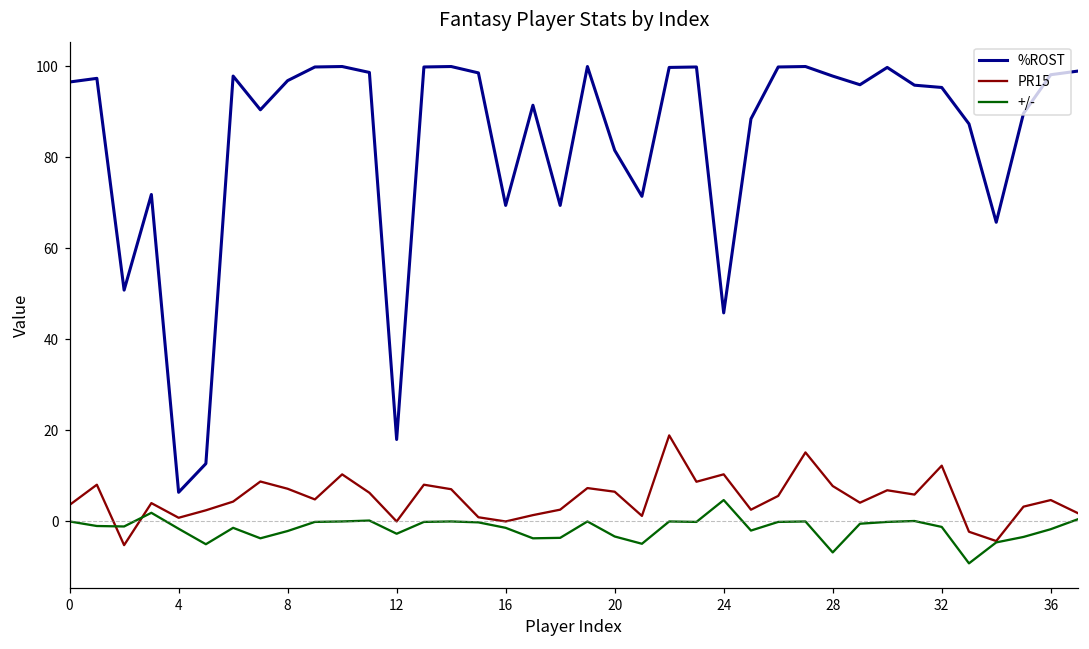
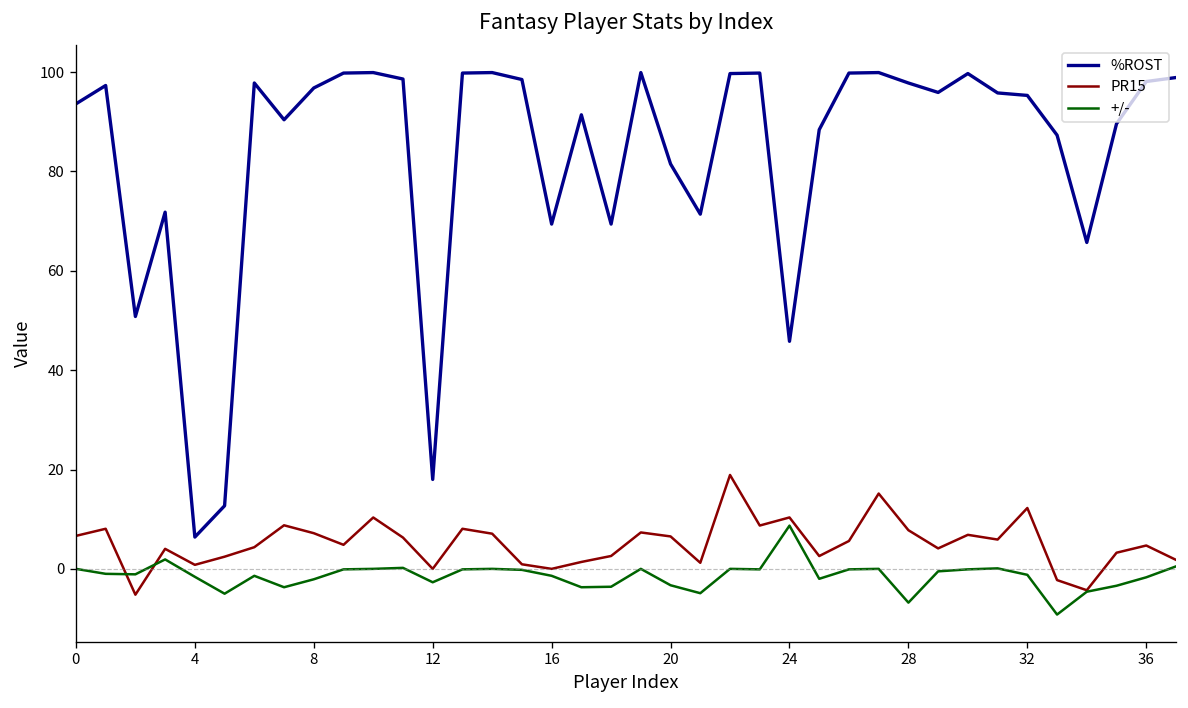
%ROST, 0: 97 -> 94
PR15, 0: 4 -> 7
+/-, 24: 5 -> 9
